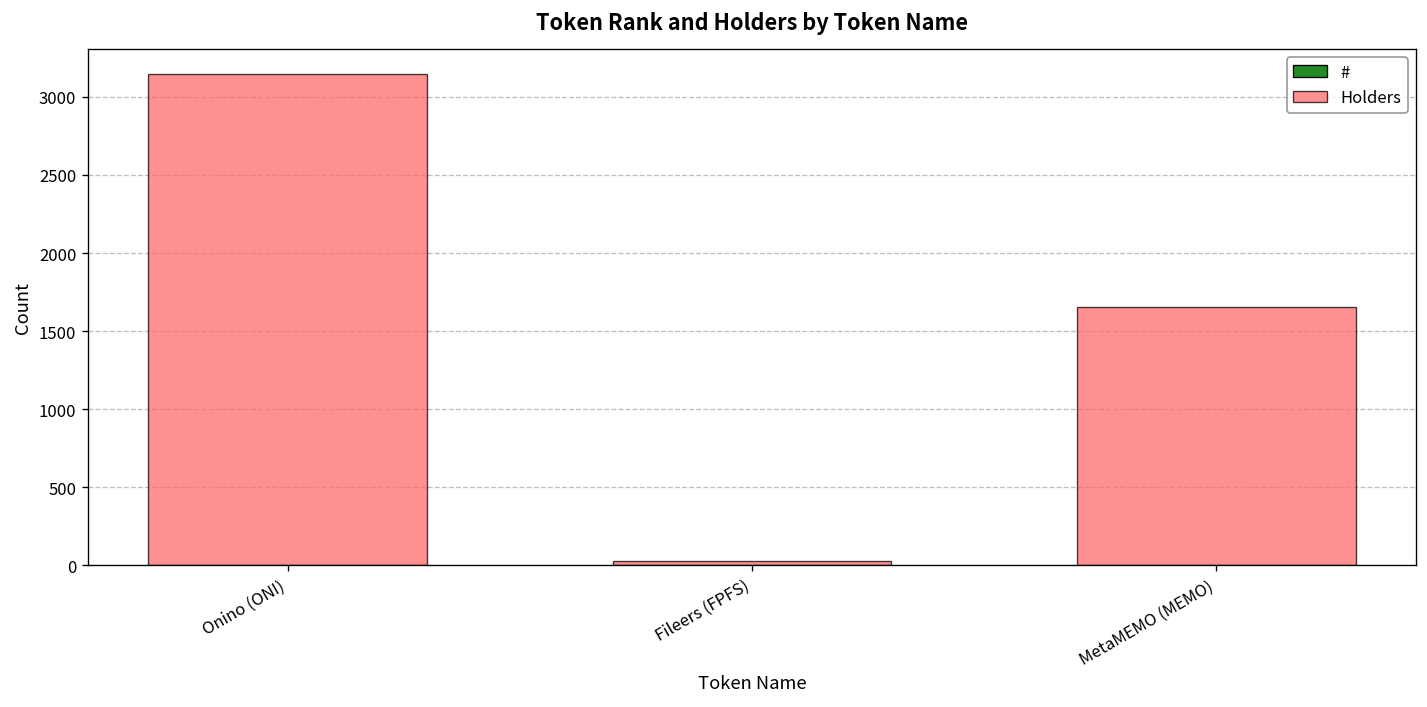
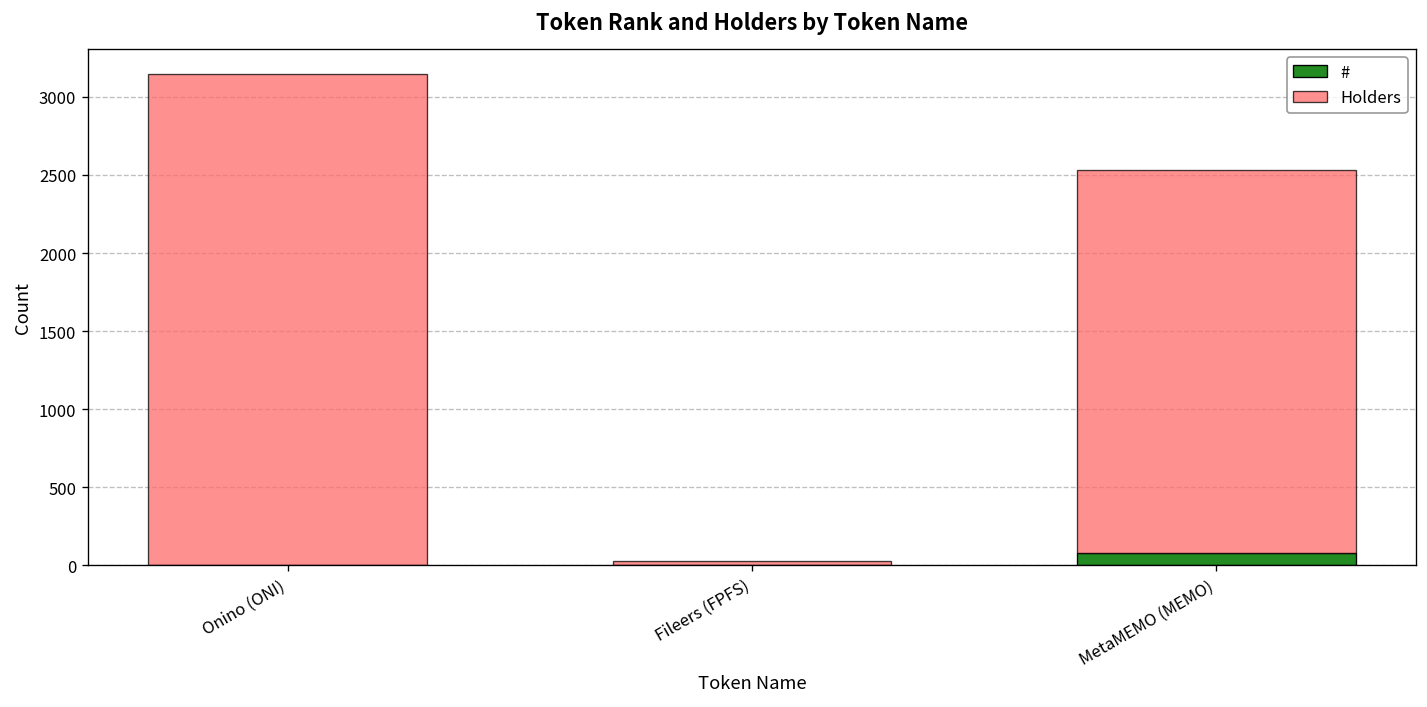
#, MetaMEMO (MEMO): 0 -> 80
Holders, MetaMEMO (MEMO): 1650 -> 2450
